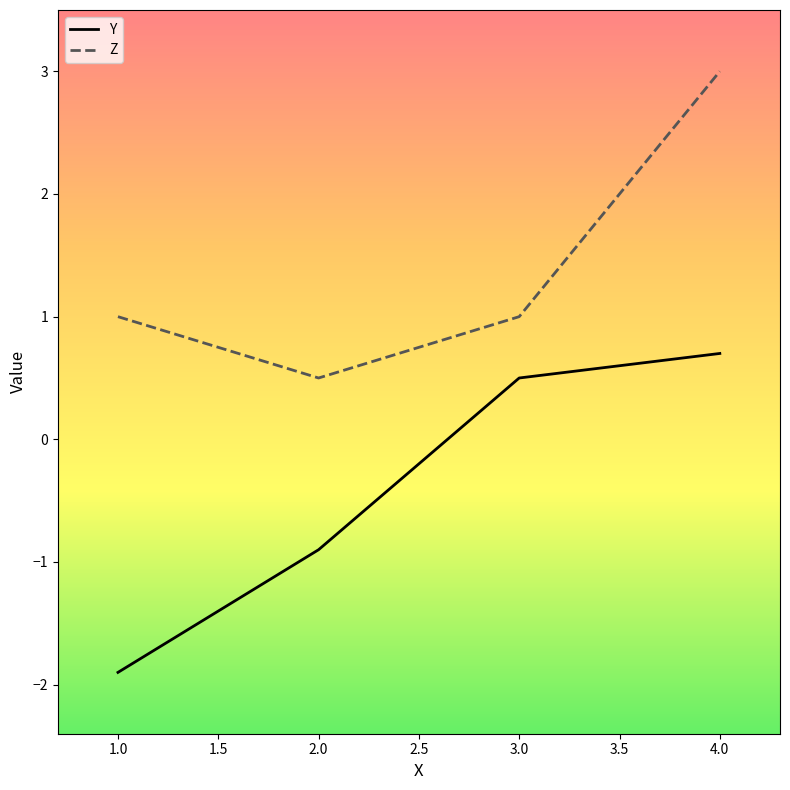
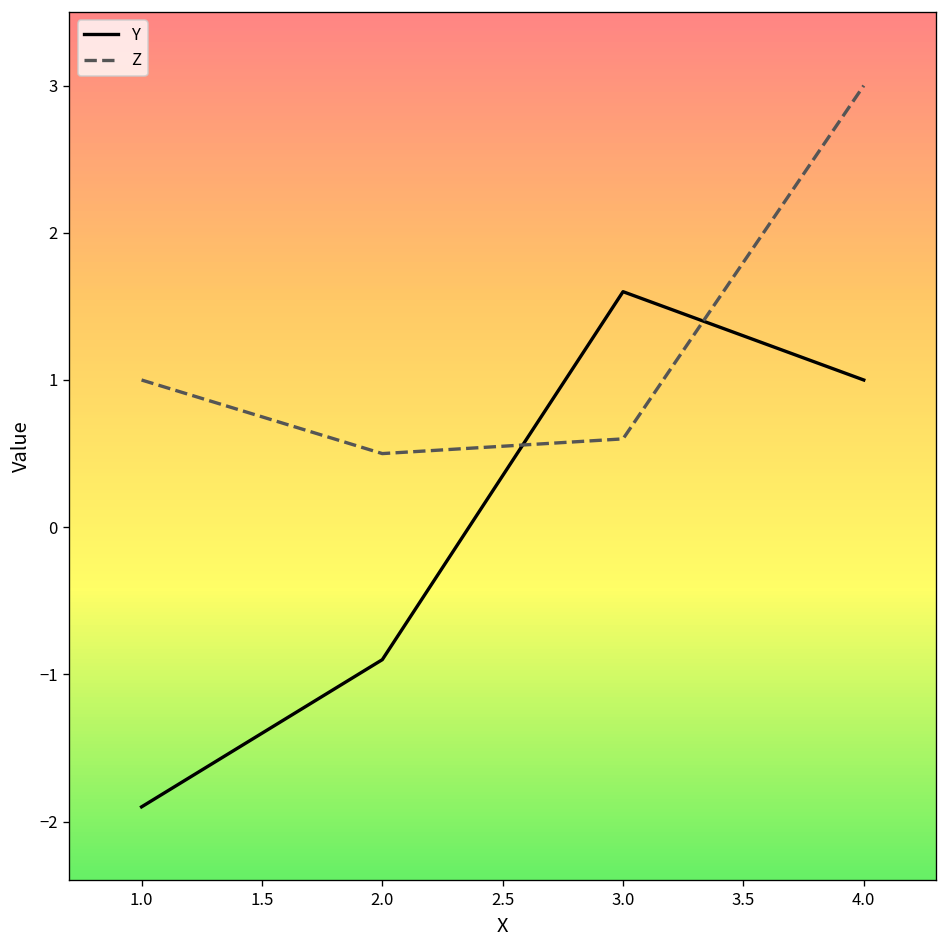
Y, 3.0: 0.5 -> 1.6
Z, 3.0: 1.0 -> 0.6
Y, 4.0: 0.7 -> 1.0
